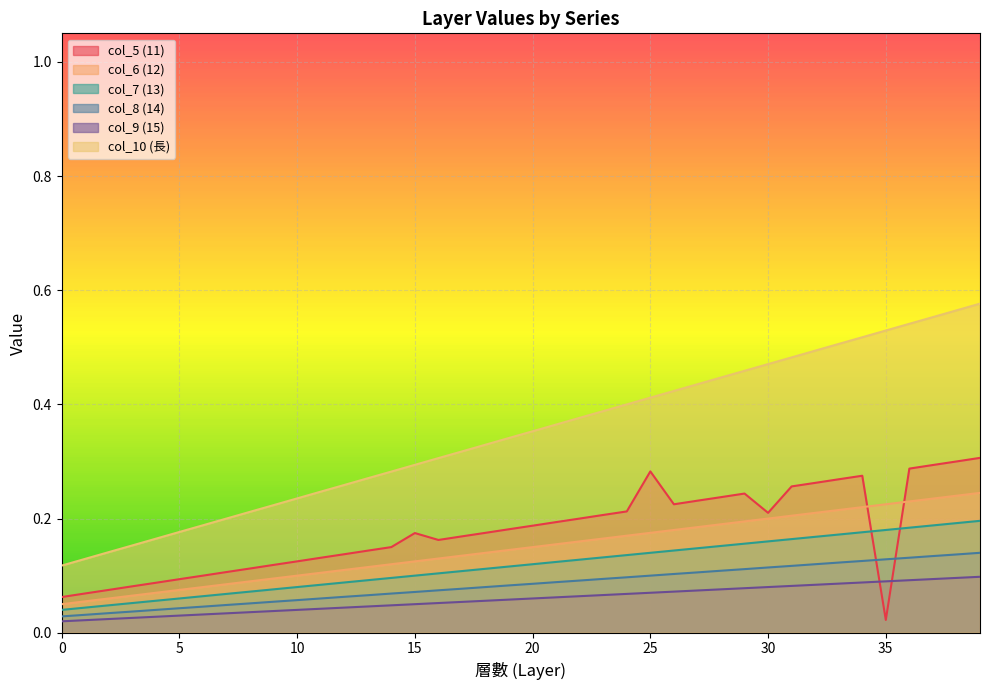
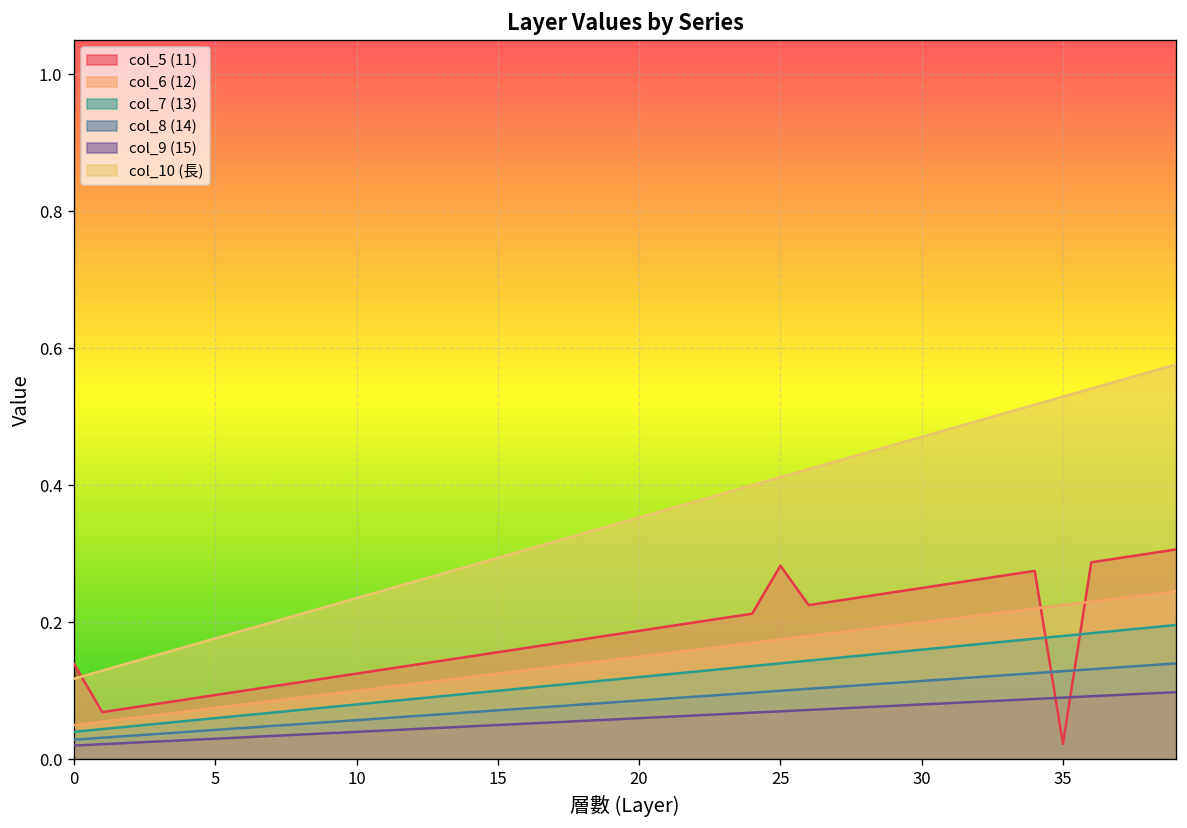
col_5 (11), 0: 0.06 -> 0.14
col_5 (11), 15: 0.17 -> 0.16
col_5 (11), 30: 0.21 -> 0.25
